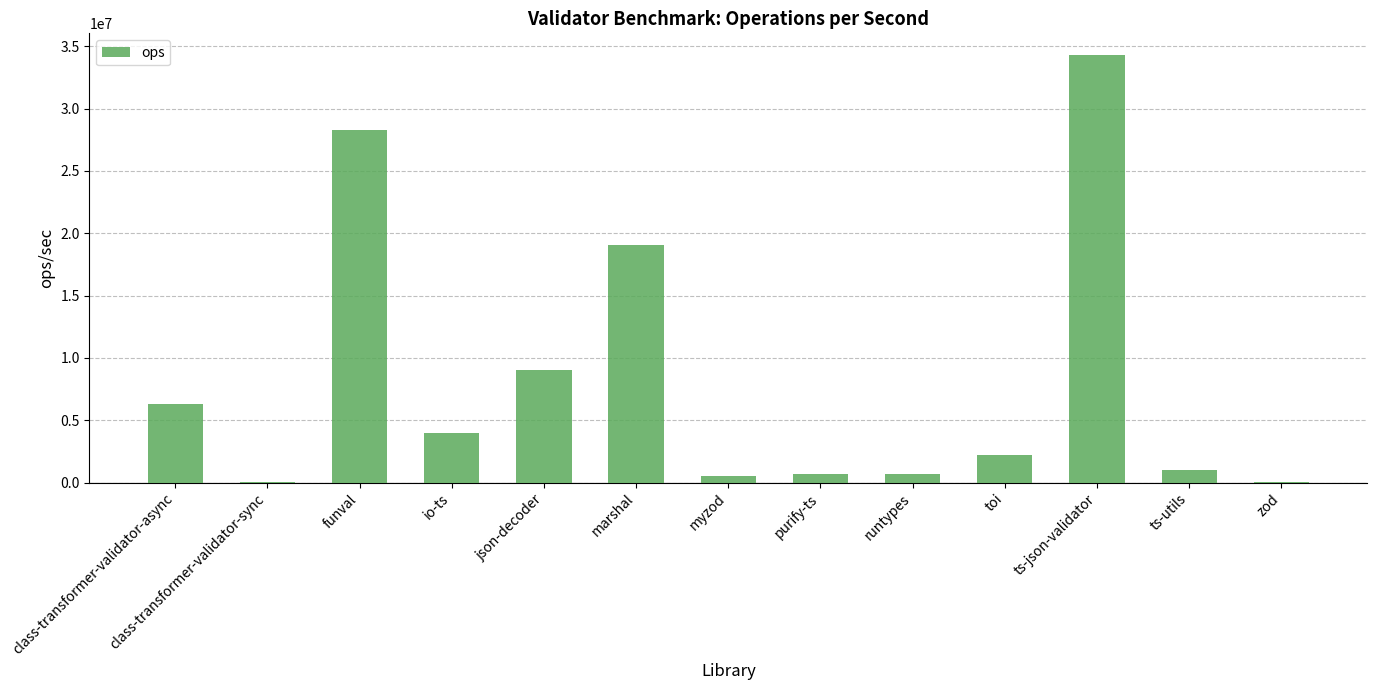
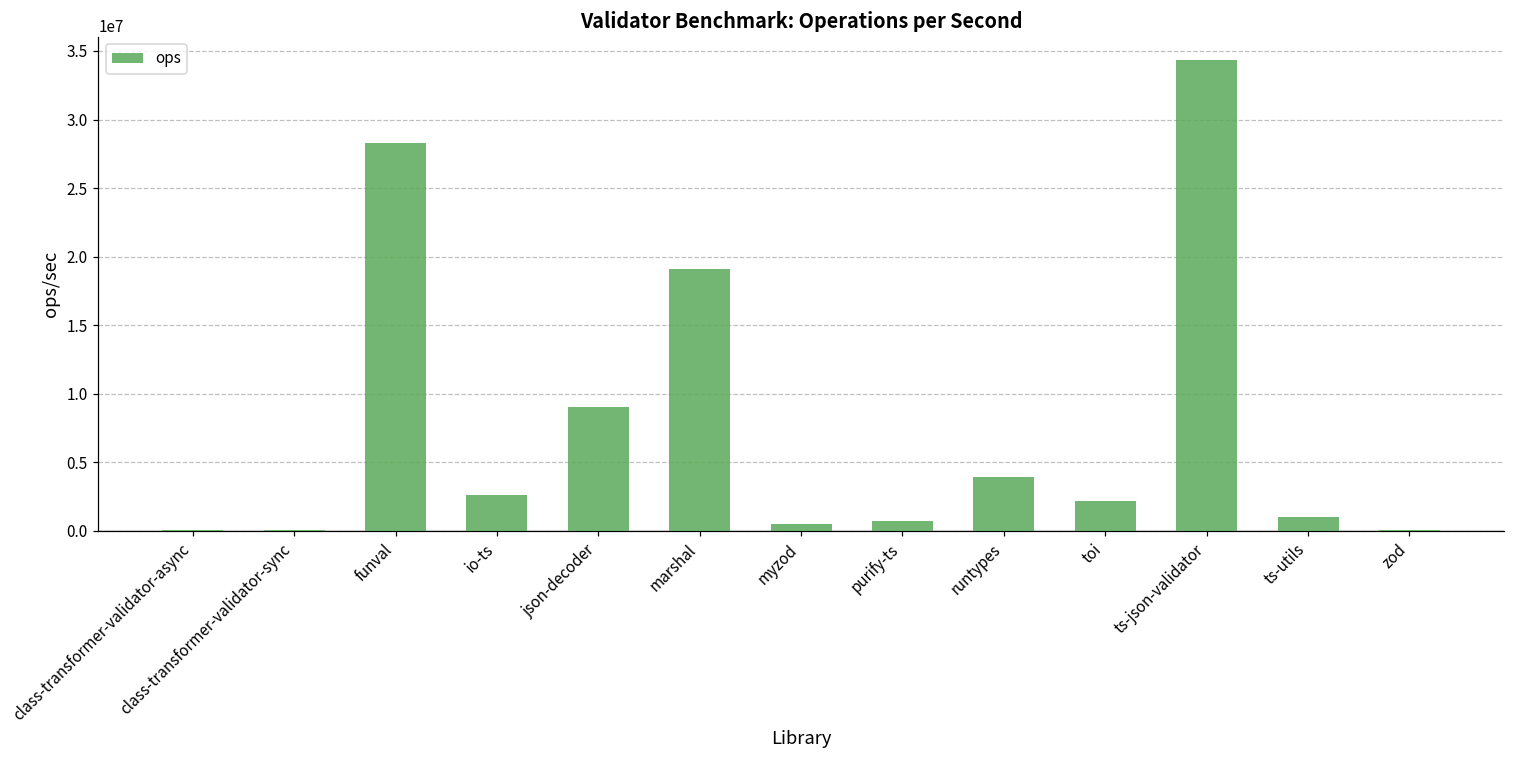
class-transformer-validator-async: 6300000 -> 0
io-ts: 4000000 -> 2600000
runtypes: 700000 -> 4000000
